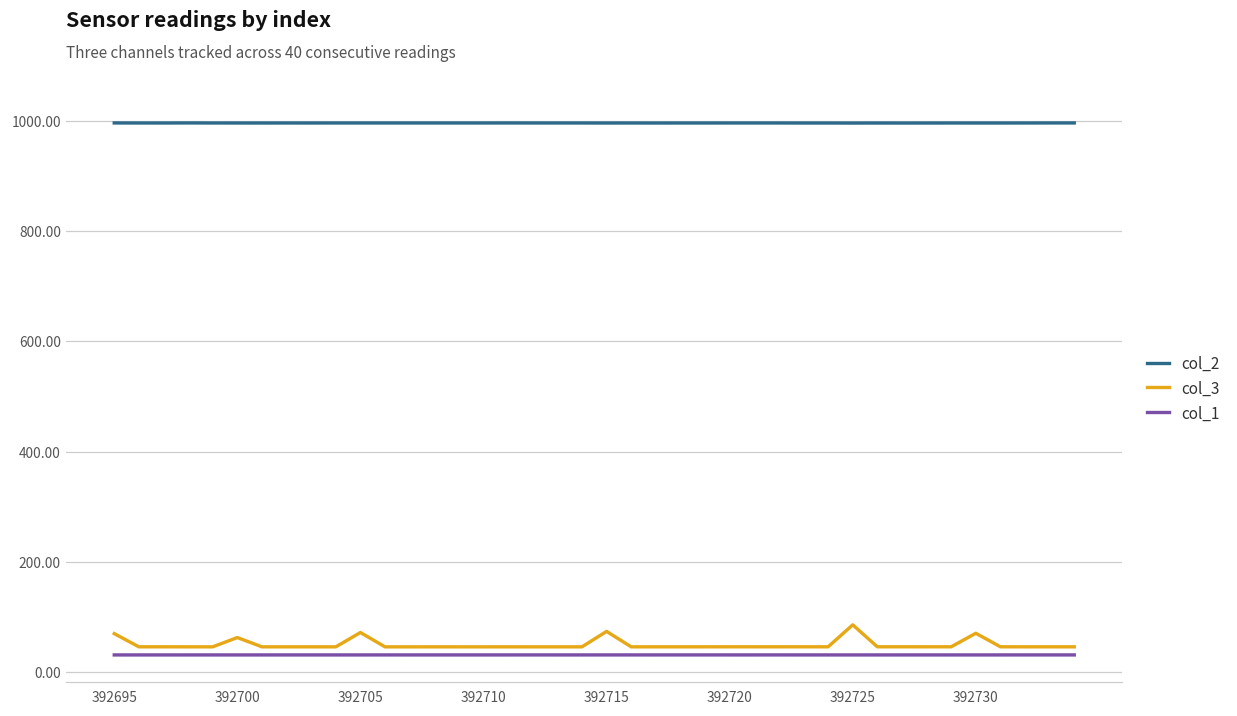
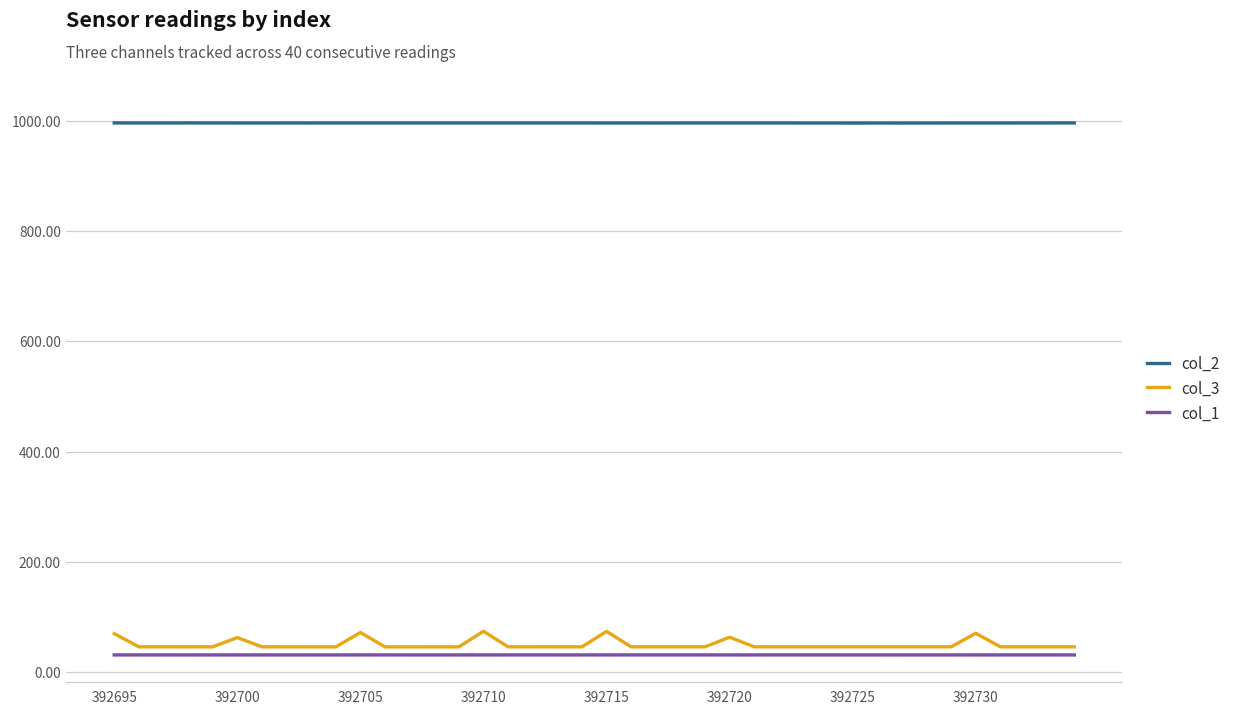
col_3, 392710: 50 -> 70
col_3, 392720: 50 -> 60
col_3, 392725: 90 -> 50
